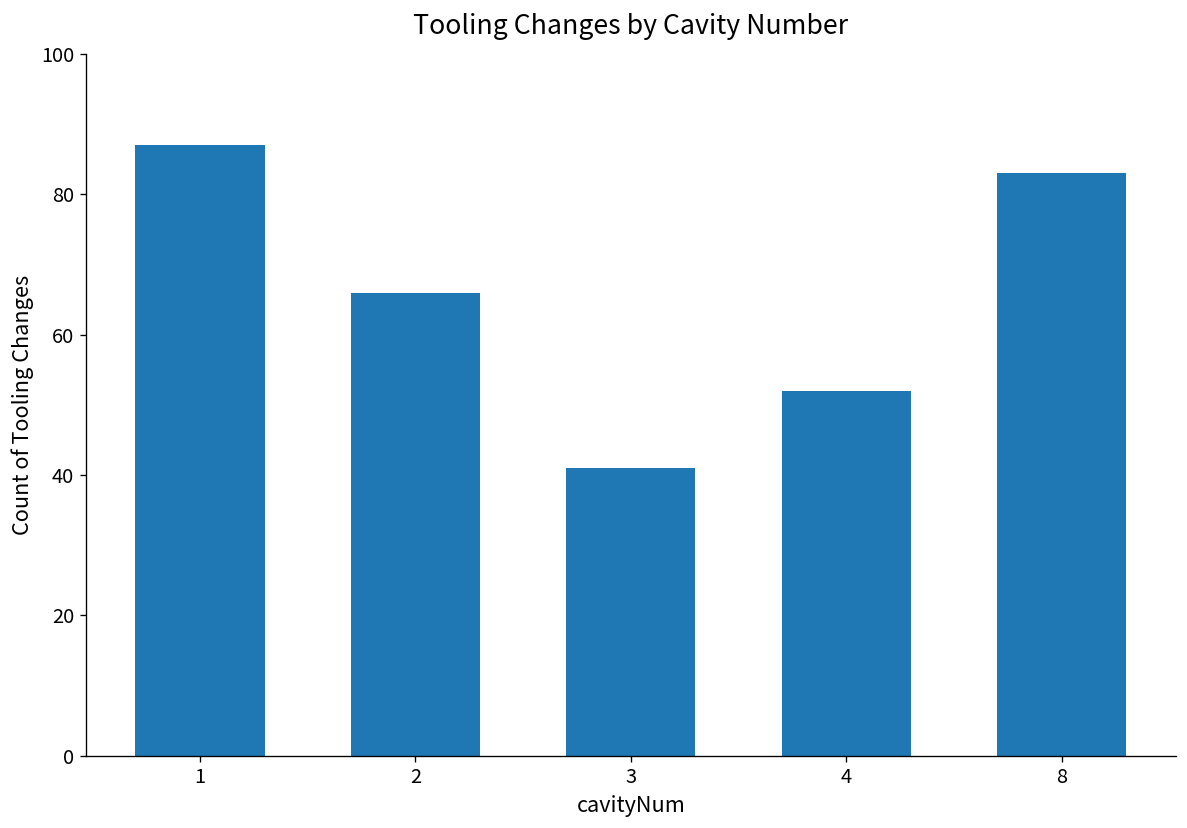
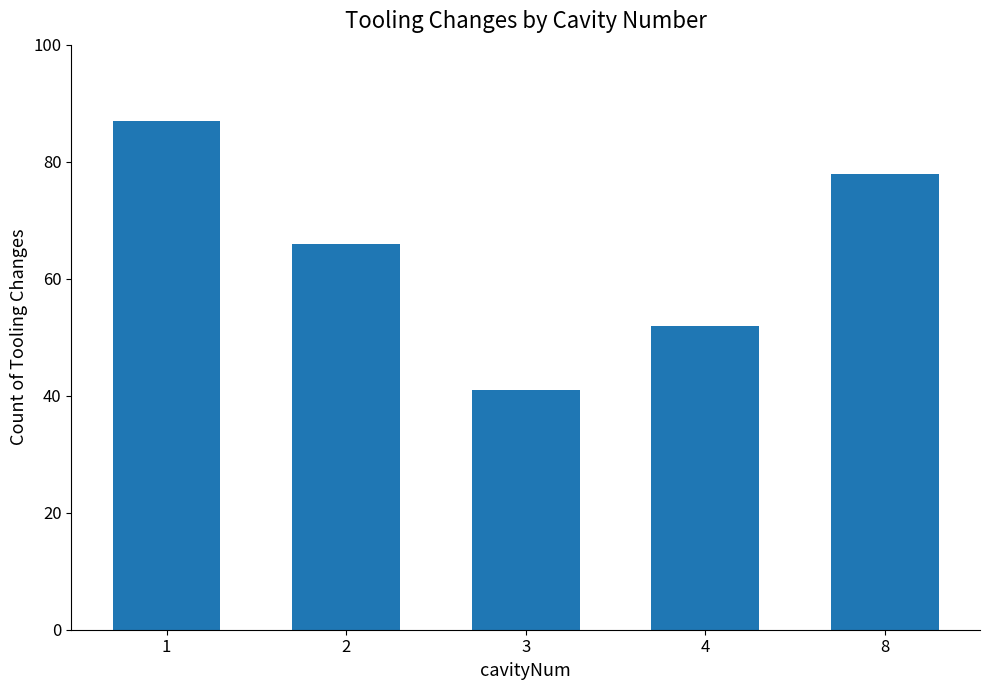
8: 83 -> 78
